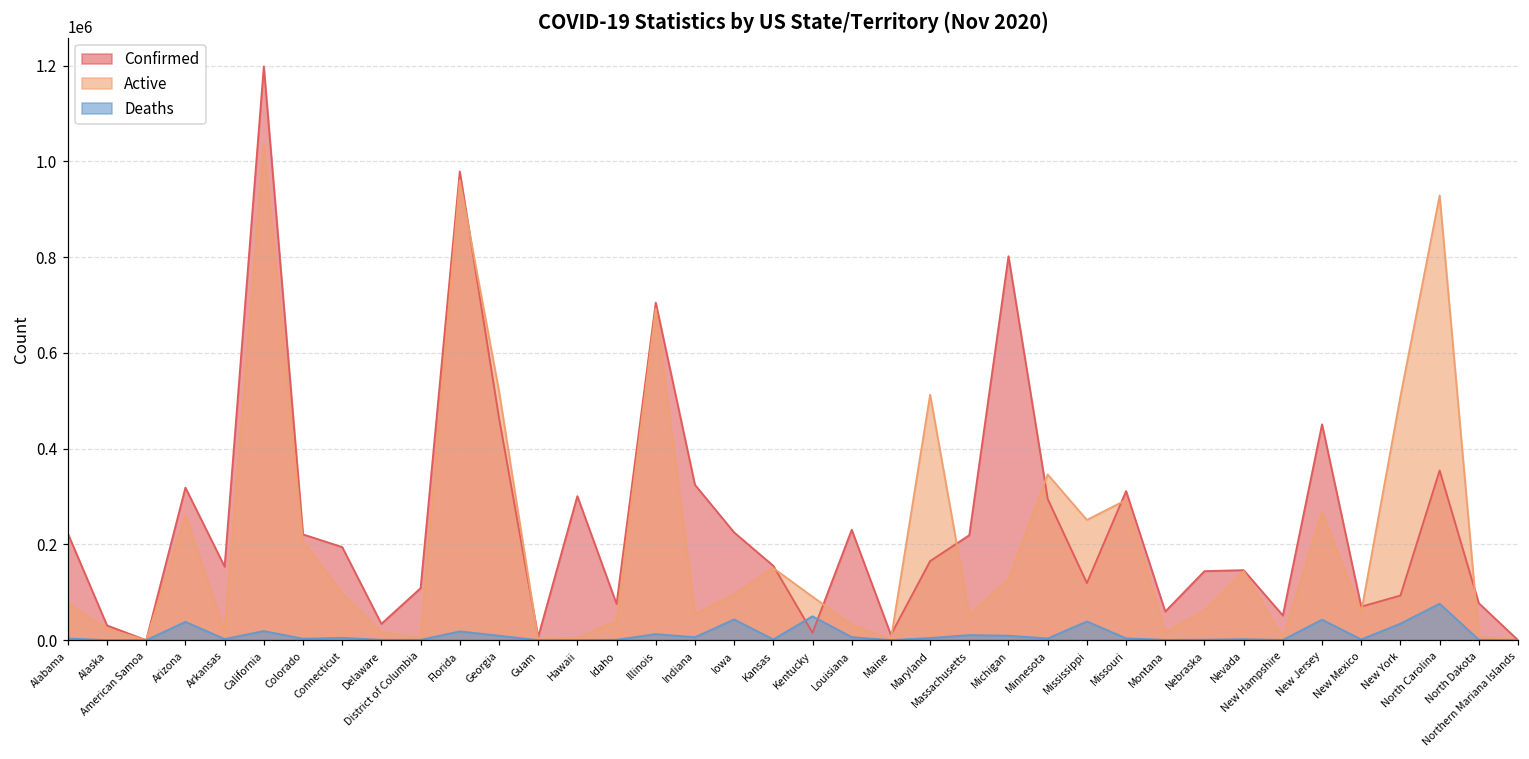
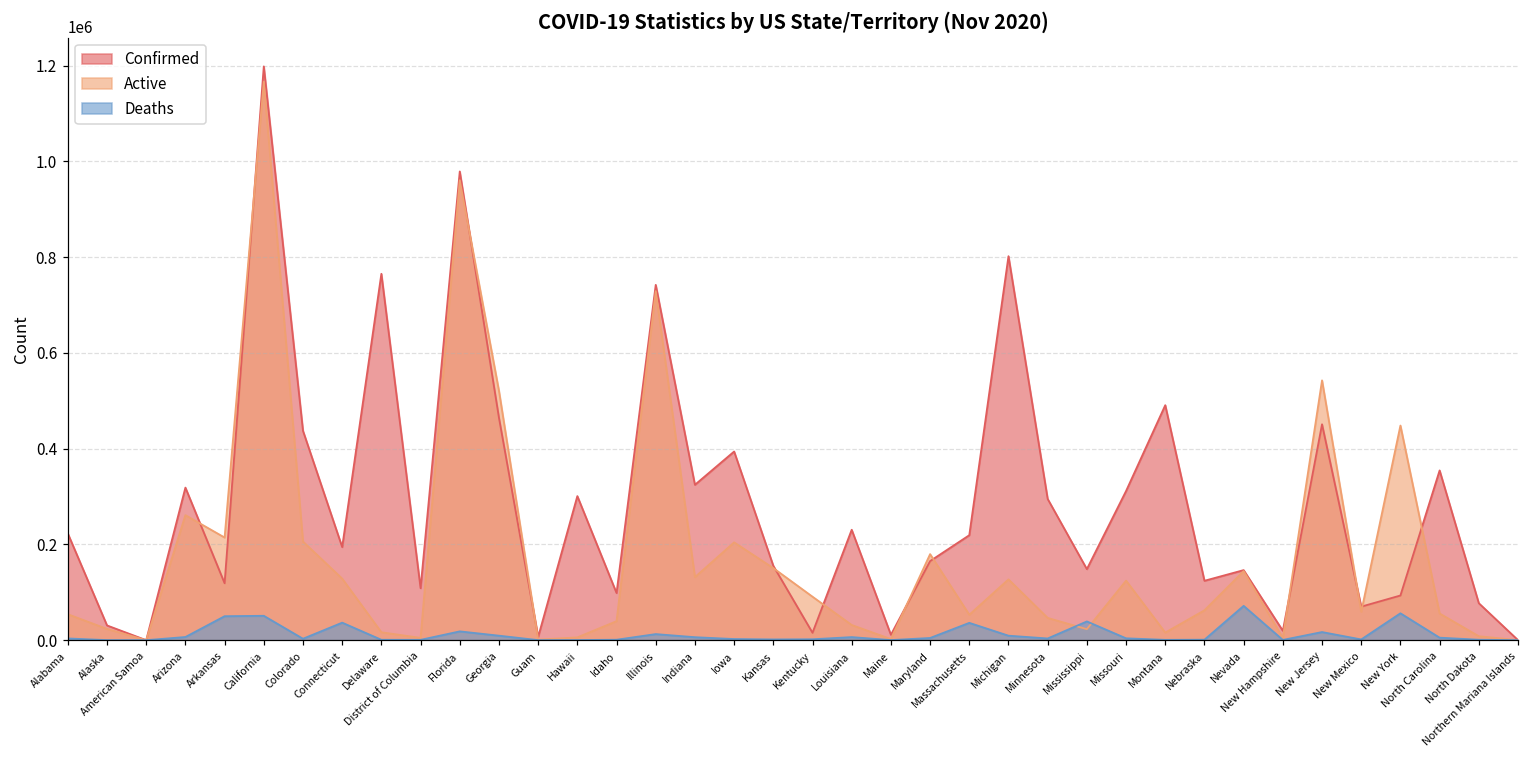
Active, Alabama: 80000 -> 50000
Deaths, Arizona: 40000 -> 10000
Confirmed, Arkansas: 150000 -> 120000
Active, Arkansas: 20000 -> 210000
Deaths, Arkansas: 0 -> 50000
Active, California: 1040000 -> 1170000
Deaths, California: 20000 -> 50000
Confirmed, Colorado: 220000 -> 440000
Active, Connecticut: 100000 -> 130000
Deaths, Connecticut: 0 -> 40000
Confirmed, Delaware: 30000 -> 770000
Confirmed, Idaho: 80000 -> 100000
Confirmed, Illinois: 710000 -> 740000
Active, Illinois: 690000 -> 730000
Active, Indiana: 50000 -> 130000
Confirmed, Iowa: 230000 -> 390000
Active, Iowa: 100000 -> 200000
Deaths, Iowa: 40000 -> 0
Deaths, Kentucky: 50000 -> 0
Active, Maryland: 510000 -> 180000
Deaths, Massachusetts: 10000 -> 40000
Active, Minnesota: 350000 -> 50000
Confirmed, Mississippi: 120000 -> 150000
Active, Mississippi: 250000 -> 20000
Active, Missouri: 290000 -> 120000
Confirmed, Montana: 60000 -> 490000
Confirmed, Nebraska: 140000 -> 120000
Deaths, Nevada: 0 -> 70000
Confirmed, New Hampshire: 50000 -> 20000
Active, New Jersey: 270000 -> 540000
Deaths, New Jersey: 40000 -> 20000
Active, New York: 510000 -> 450000
Deaths, New York: 30000 -> 60000
Active, North Carolina: 930000 -> 60000
Deaths, North Carolina: 80000 -> 10000
